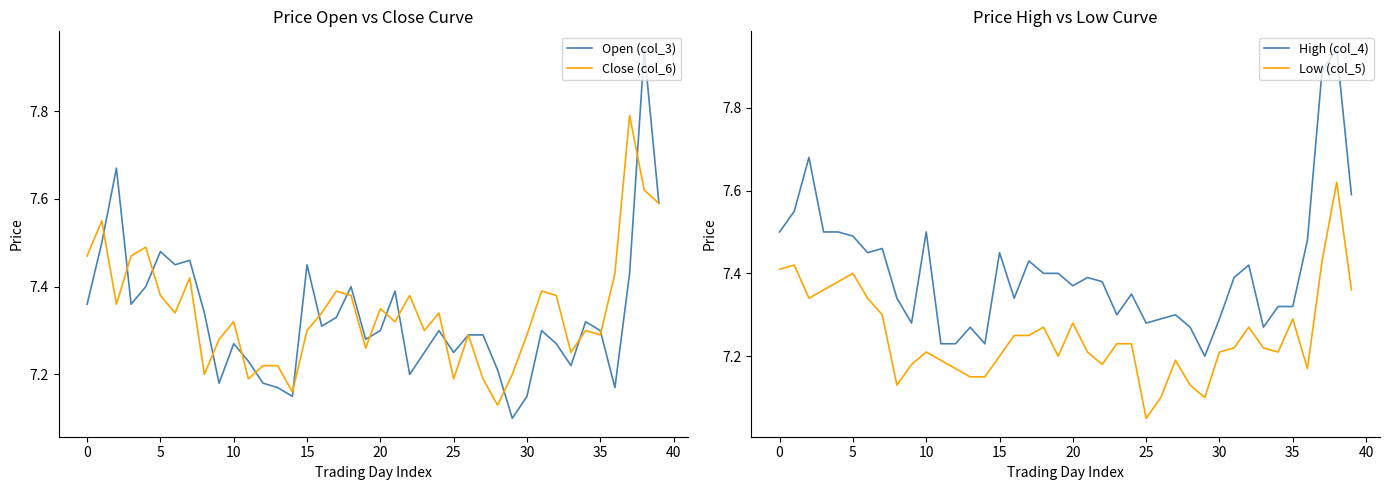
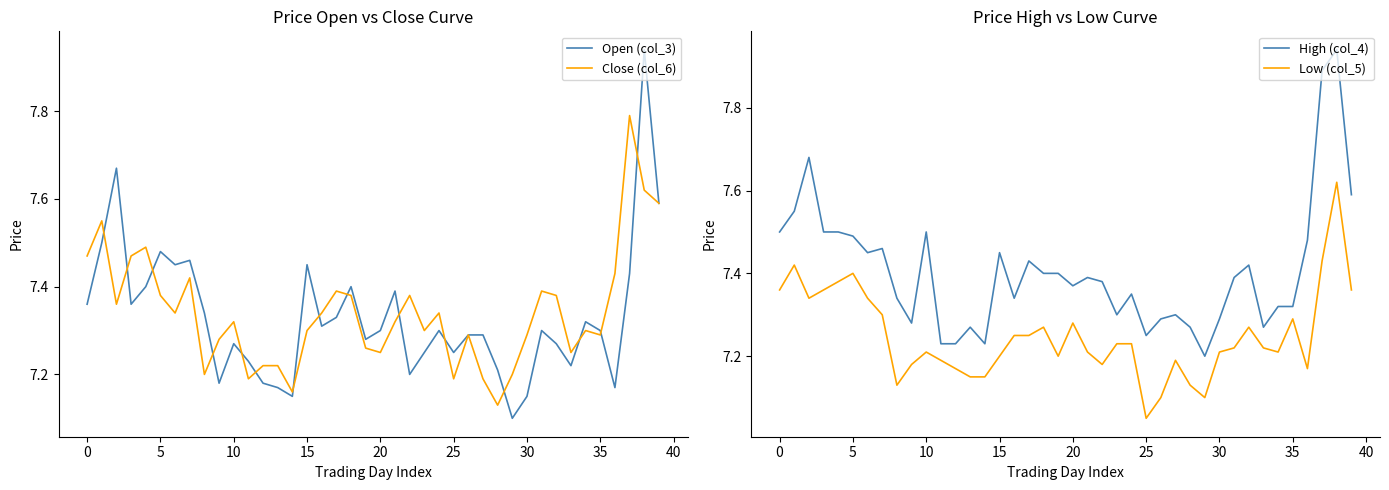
Price Open vs Close Curve, Close (col_6), 20: 7.35 -> 7.25
Price High vs Low Curve, Low (col_5), 0: 7.41 -> 7.36
Price High vs Low Curve, High (col_4), 25: 7.28 -> 7.25
